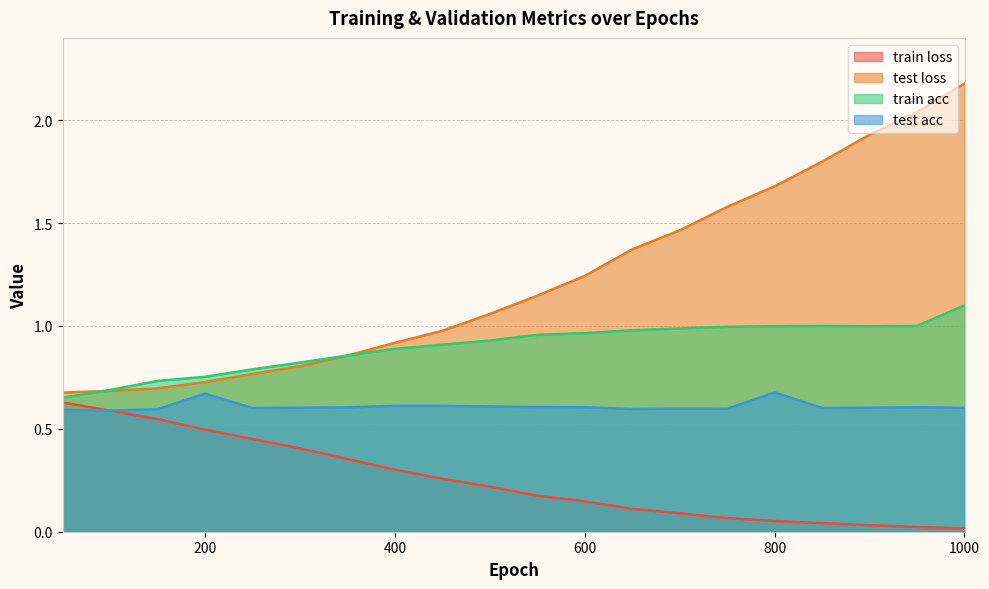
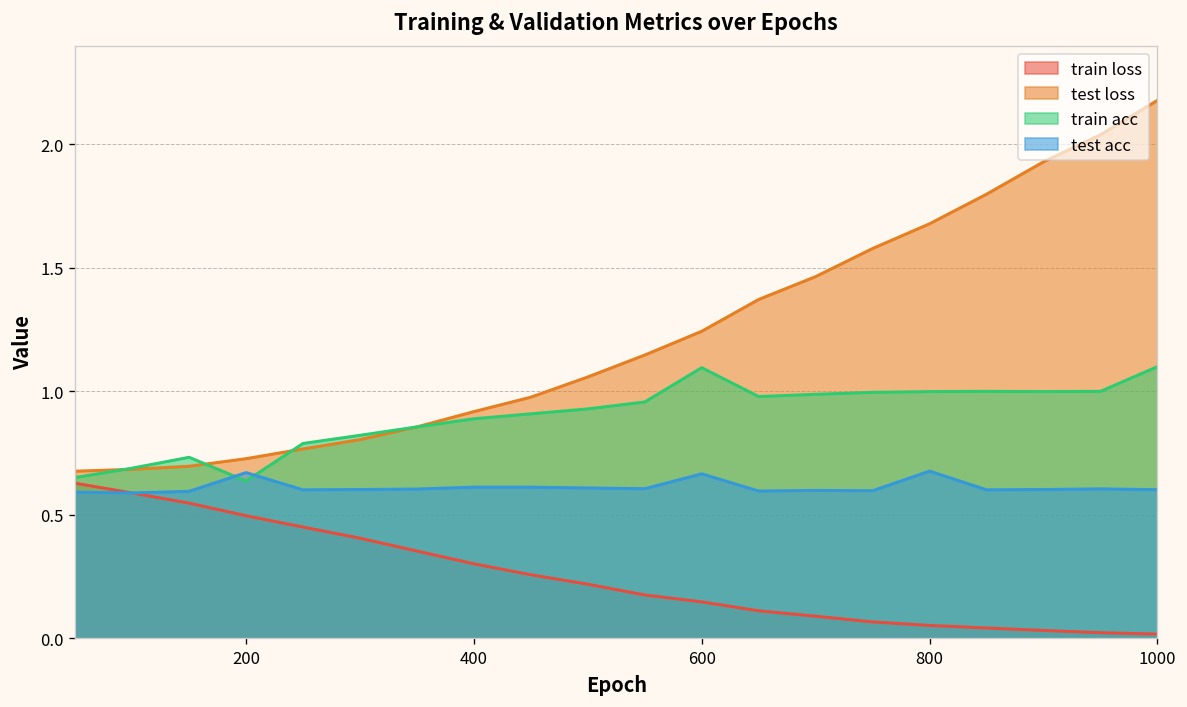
train acc, 200: 0.75 -> 0.64
train acc, 600: 0.97 -> 1.10
test acc, 600: 0.61 -> 0.67
